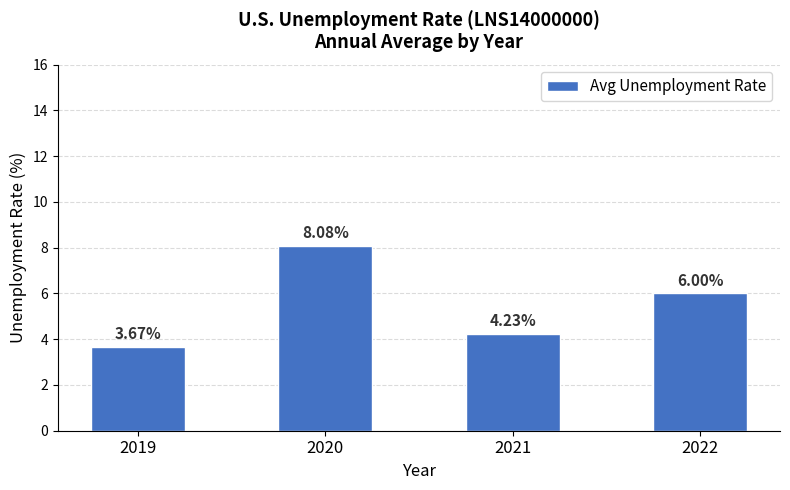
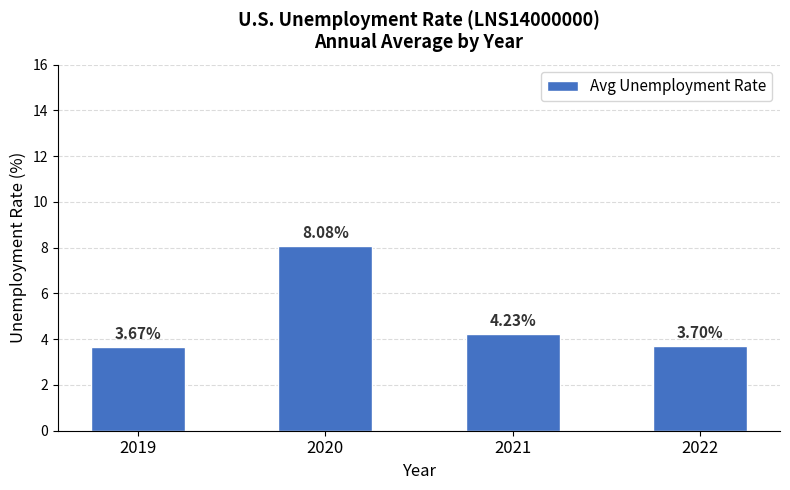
2022: 6.00% -> 3.70%
